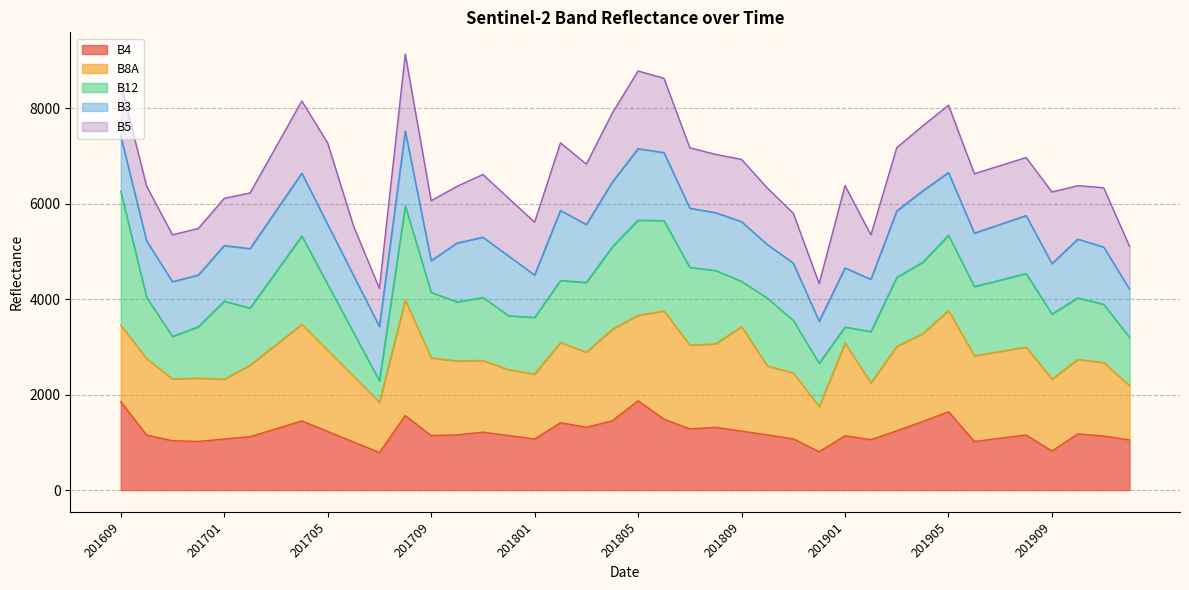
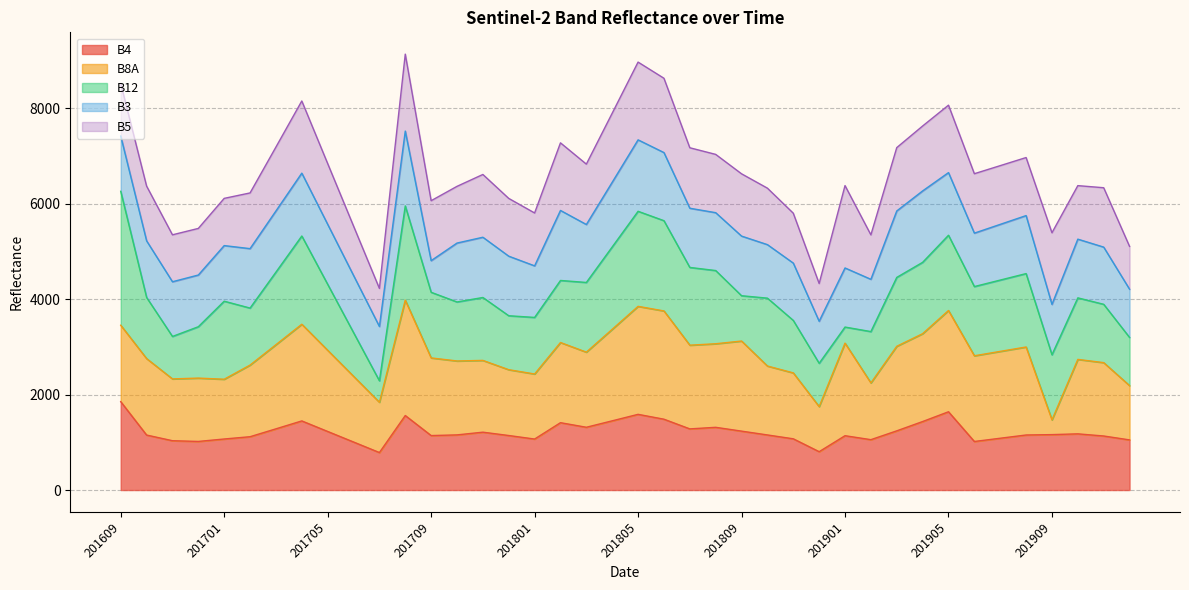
B5, 201705: 1700 -> 1300
B3, 201801: 900 -> 1100
B4, 201805: 1900 -> 1600
B8A, 201805: 1800 -> 2300
B8A, 201809: 2200 -> 1900
B4, 201909: 800 -> 1200
B8A, 201909: 1500 -> 300
